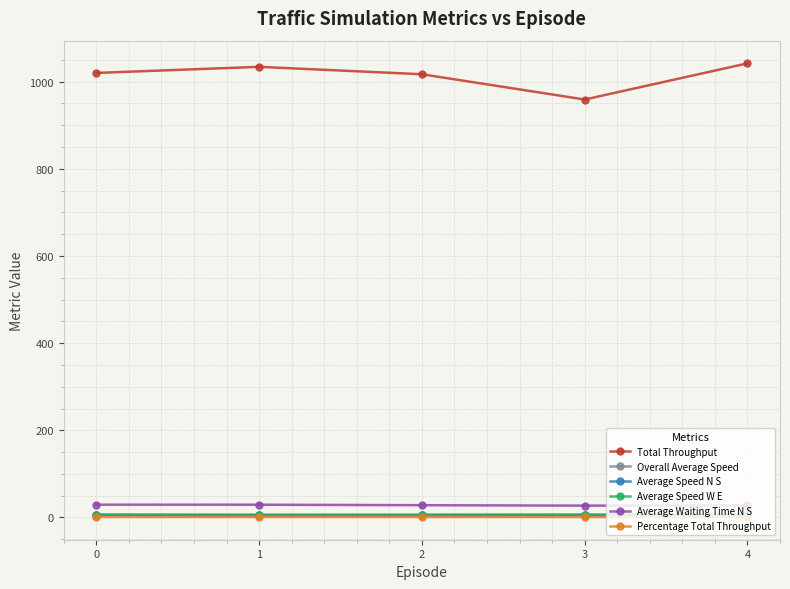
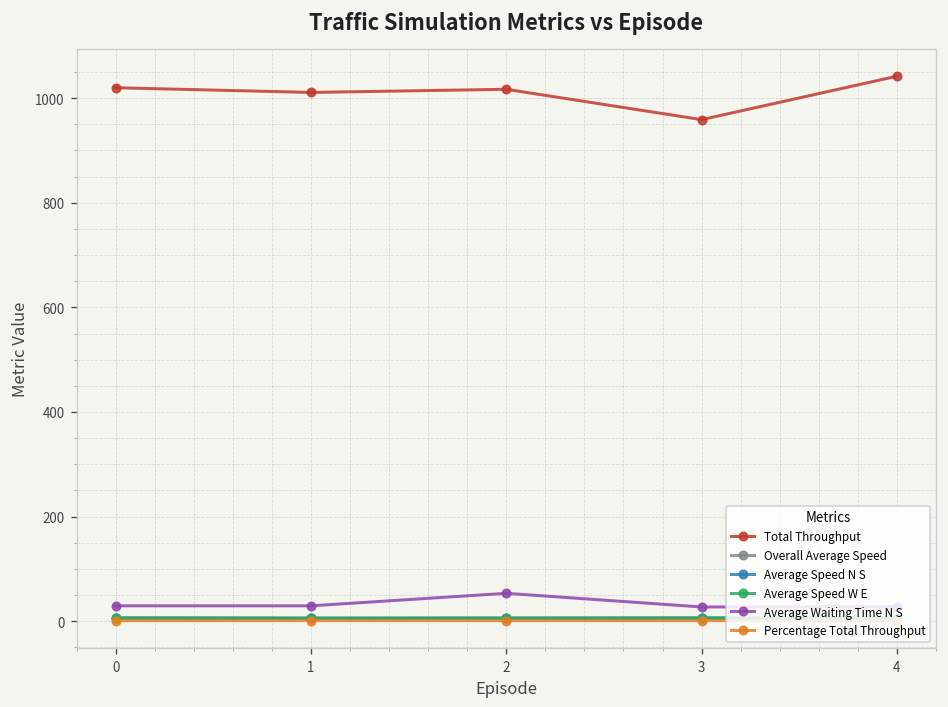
Total Throughput, 1: 1030 -> 1010
Average Waiting Time N S, 2: 30 -> 50
